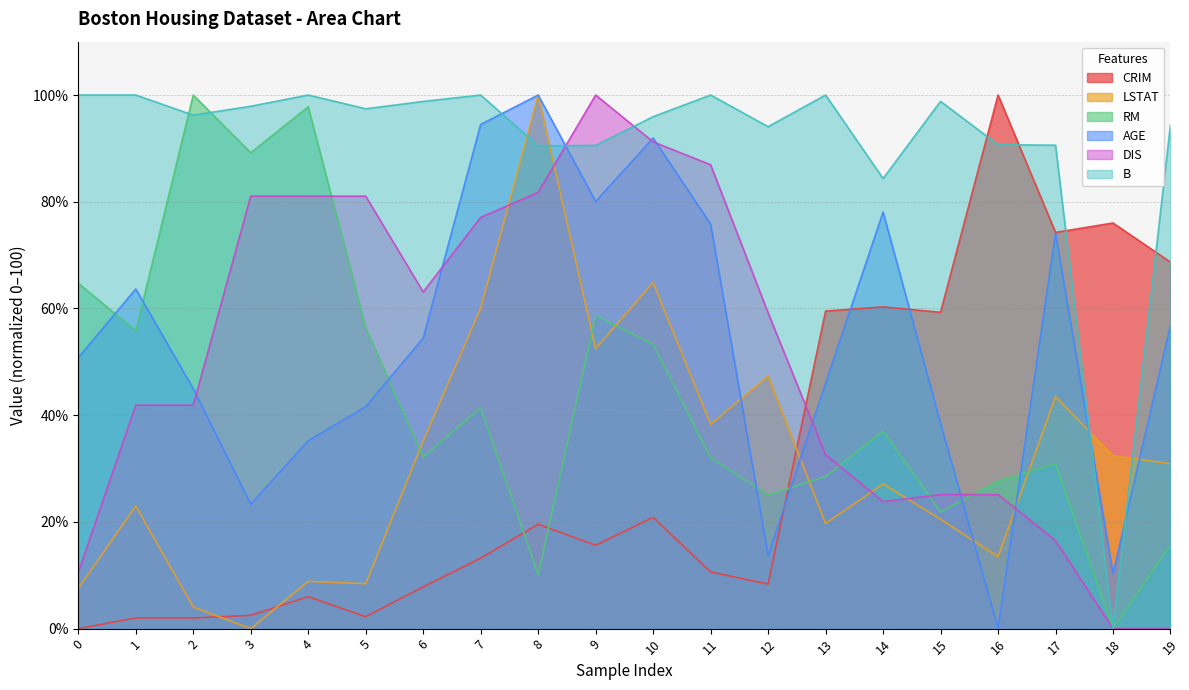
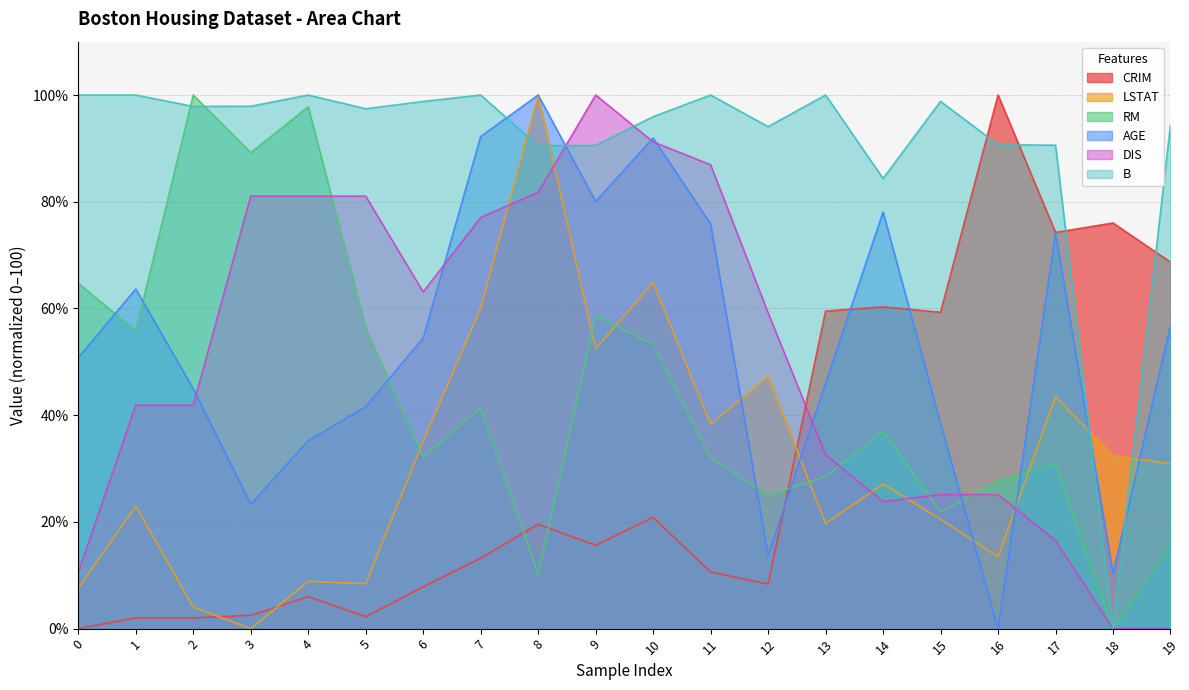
B, 2: 96% -> 98%
AGE, 7: 94% -> 92%
